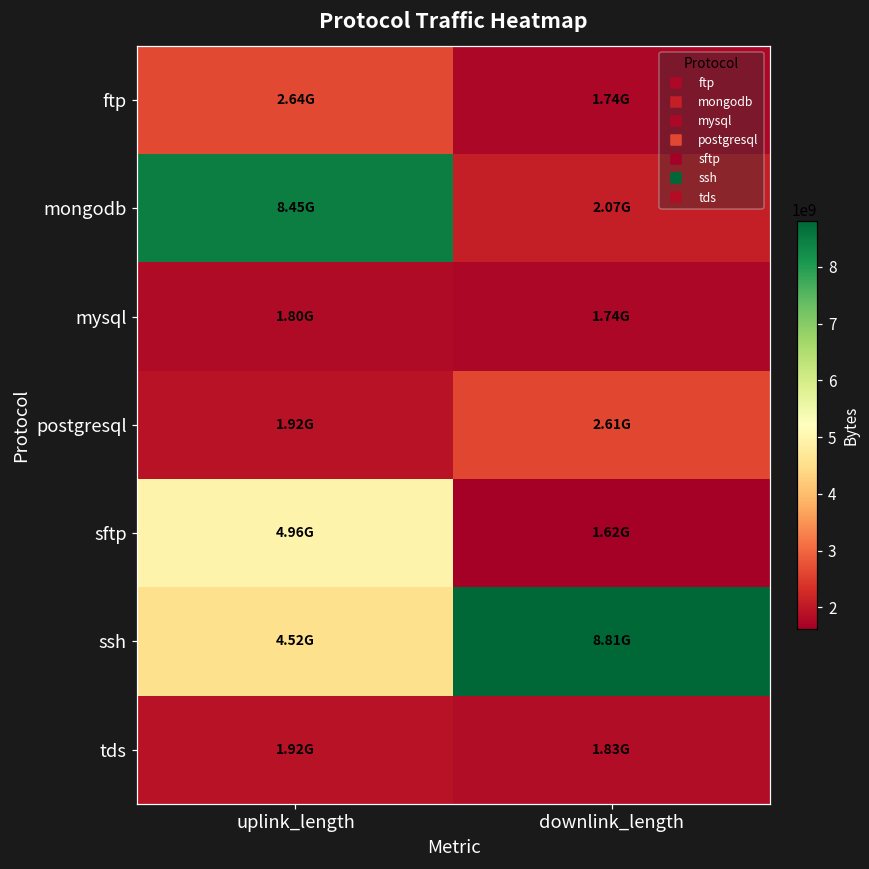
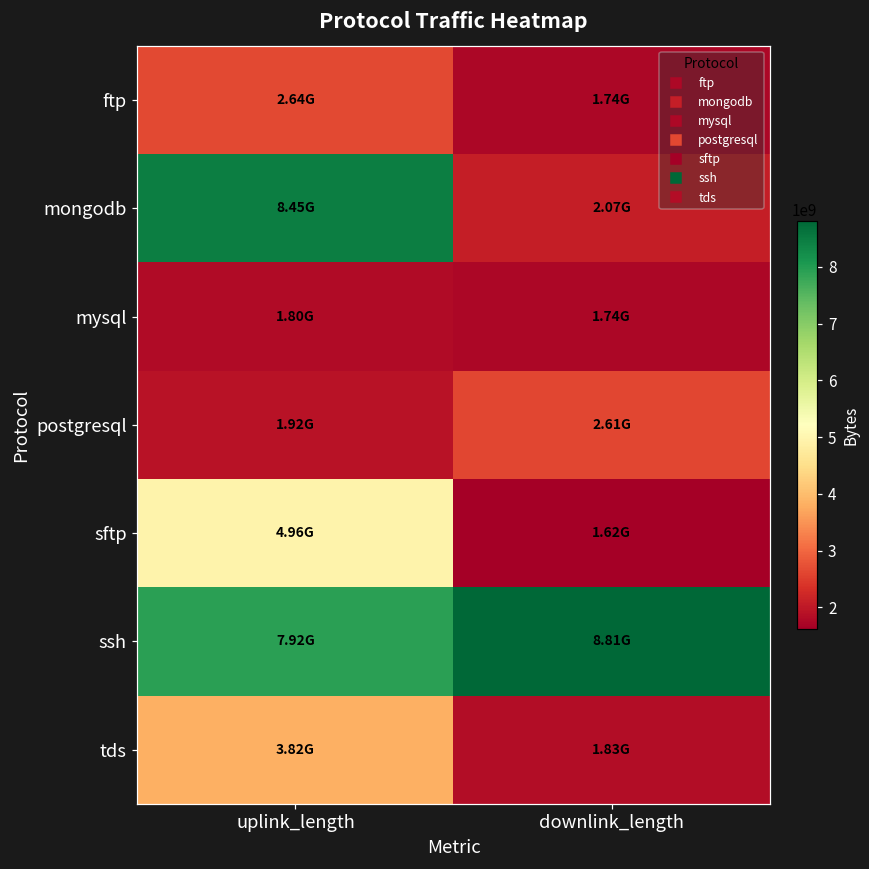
ssh, uplink_length: 4.52G -> 7.92G
tds, uplink_length: 1.92G -> 3.82G
